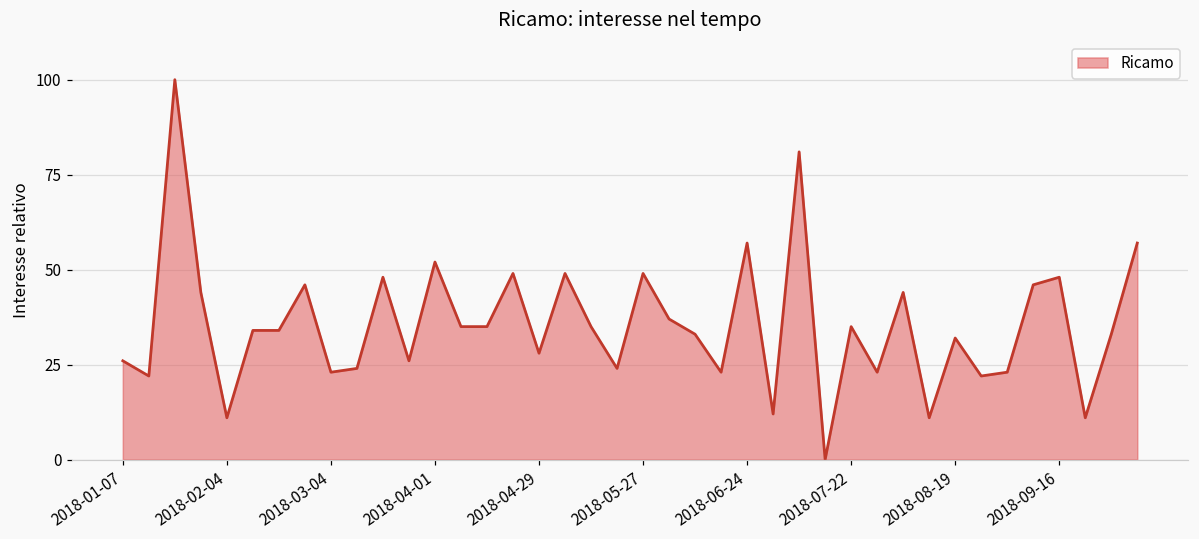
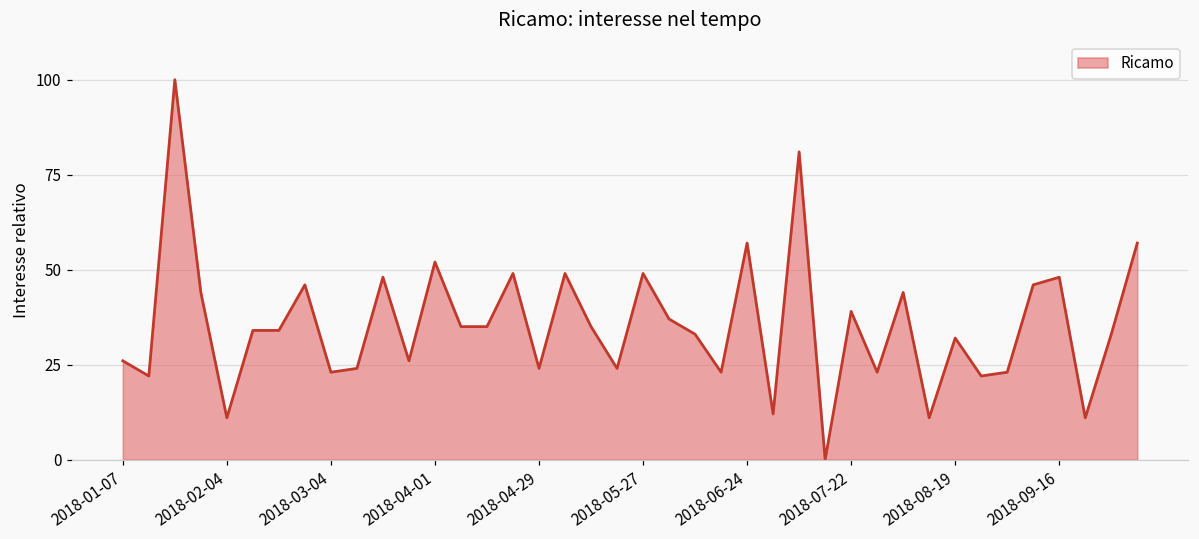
2018-04-29: 28 -> 24
2018-07-22: 35 -> 39
